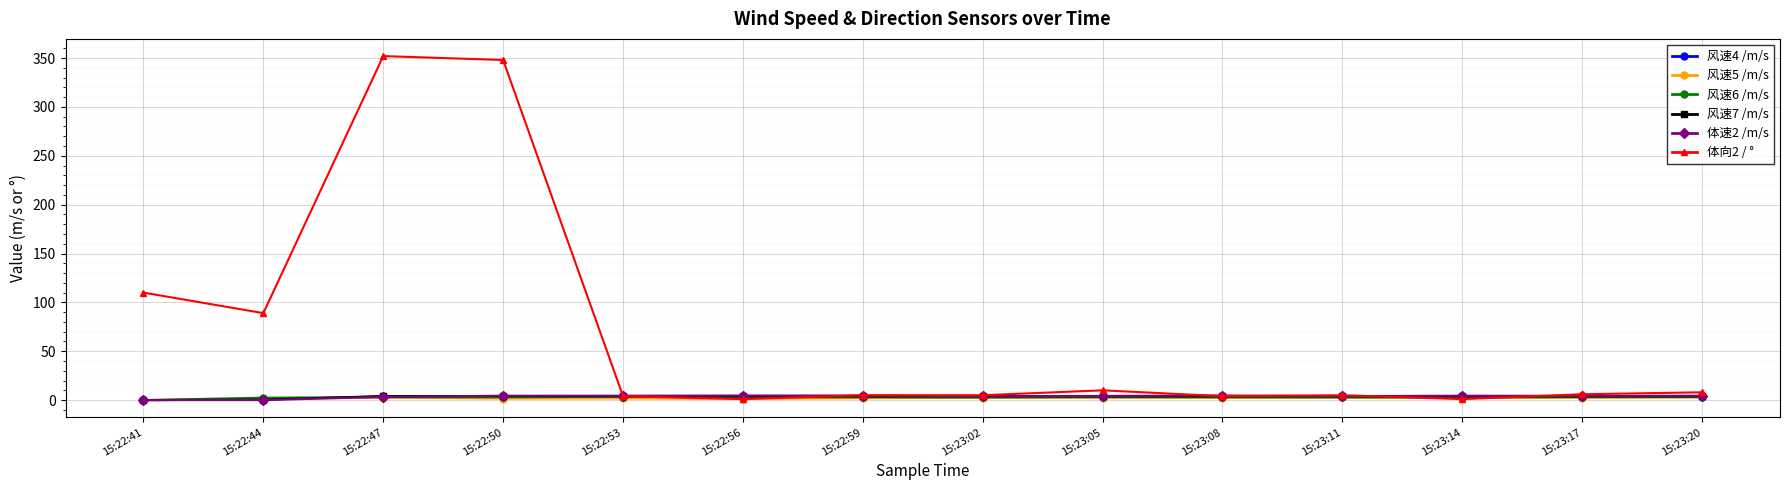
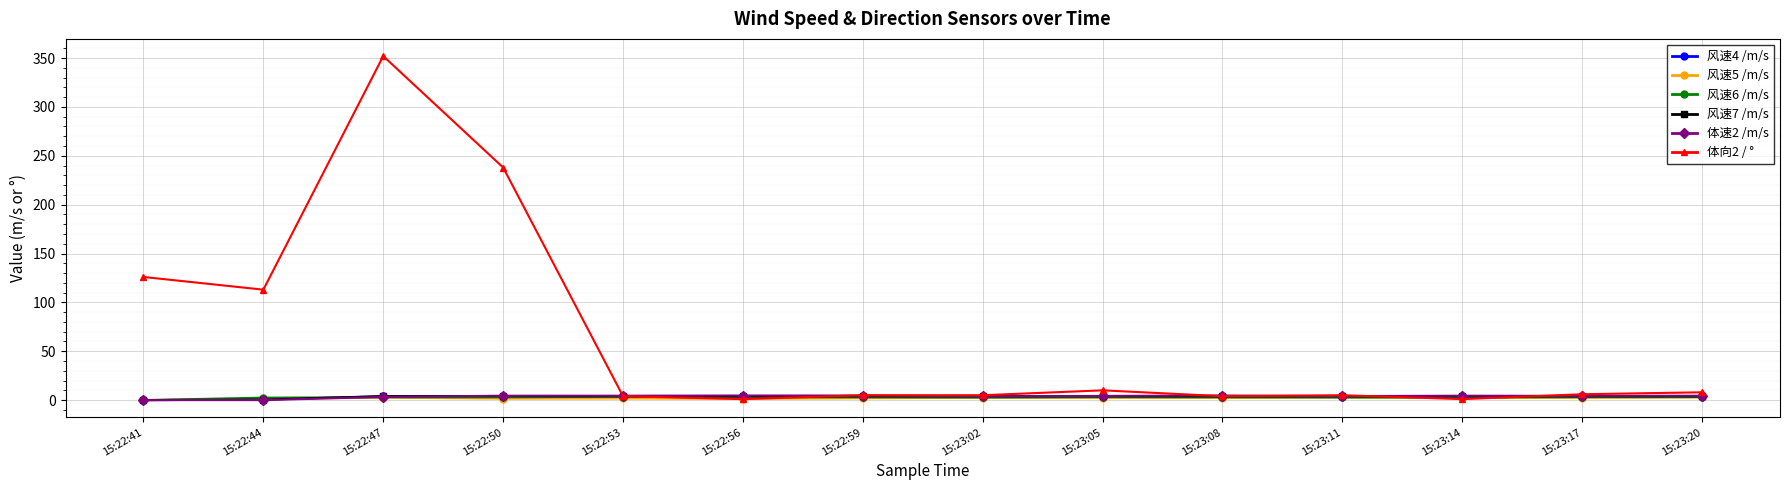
体向2 / °, 15:22:41: 110 -> 130
体向2 / °, 15:22:44: 90 -> 110
体向2 / °, 15:22:50: 350 -> 240
